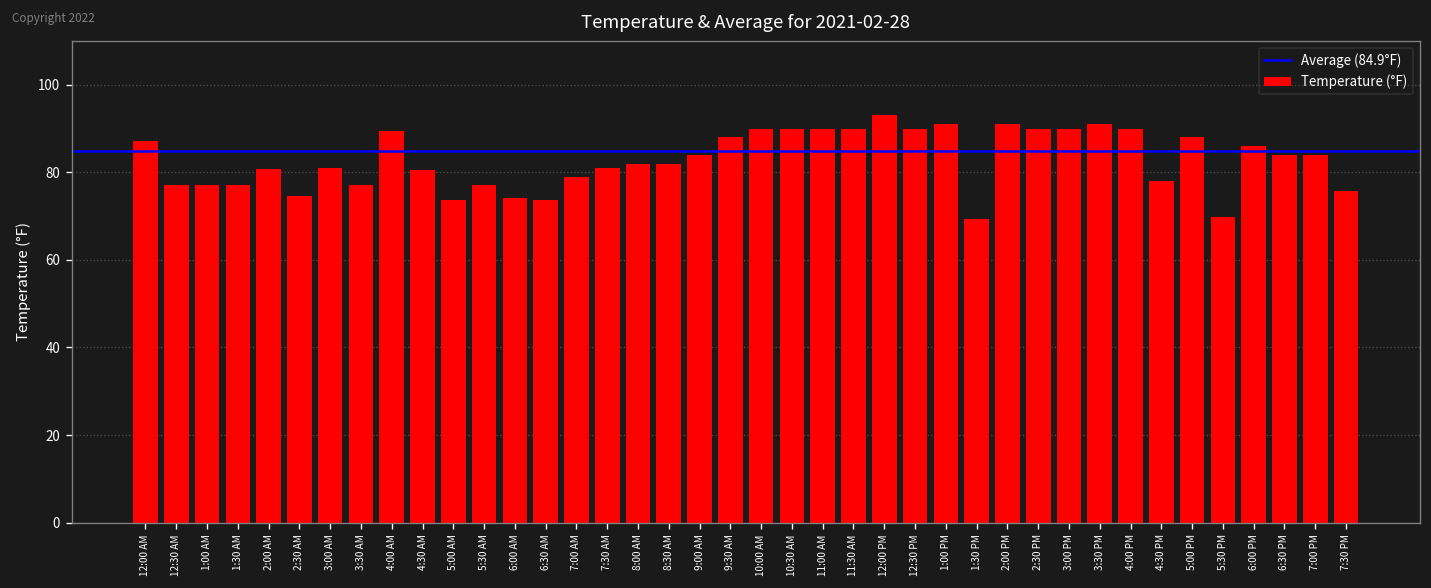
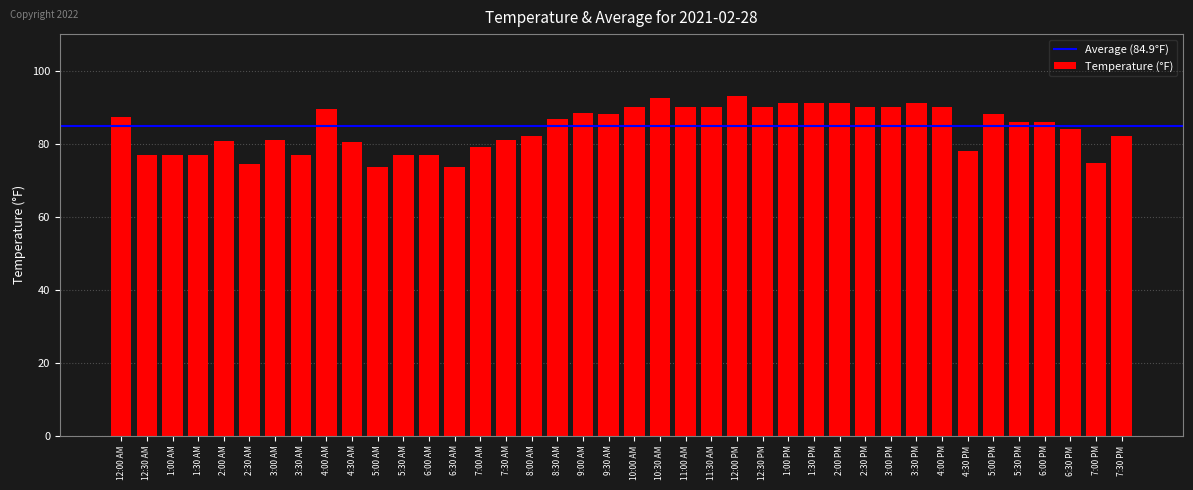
6:00 AM: 74 -> 77
8:30 AM: 82 -> 87
9:00 AM: 84 -> 88
10:30 AM: 90 -> 93
1:30 PM: 69 -> 91
5:30 PM: 70 -> 86
7:00 PM: 84 -> 75
7:30 PM: 76 -> 82
